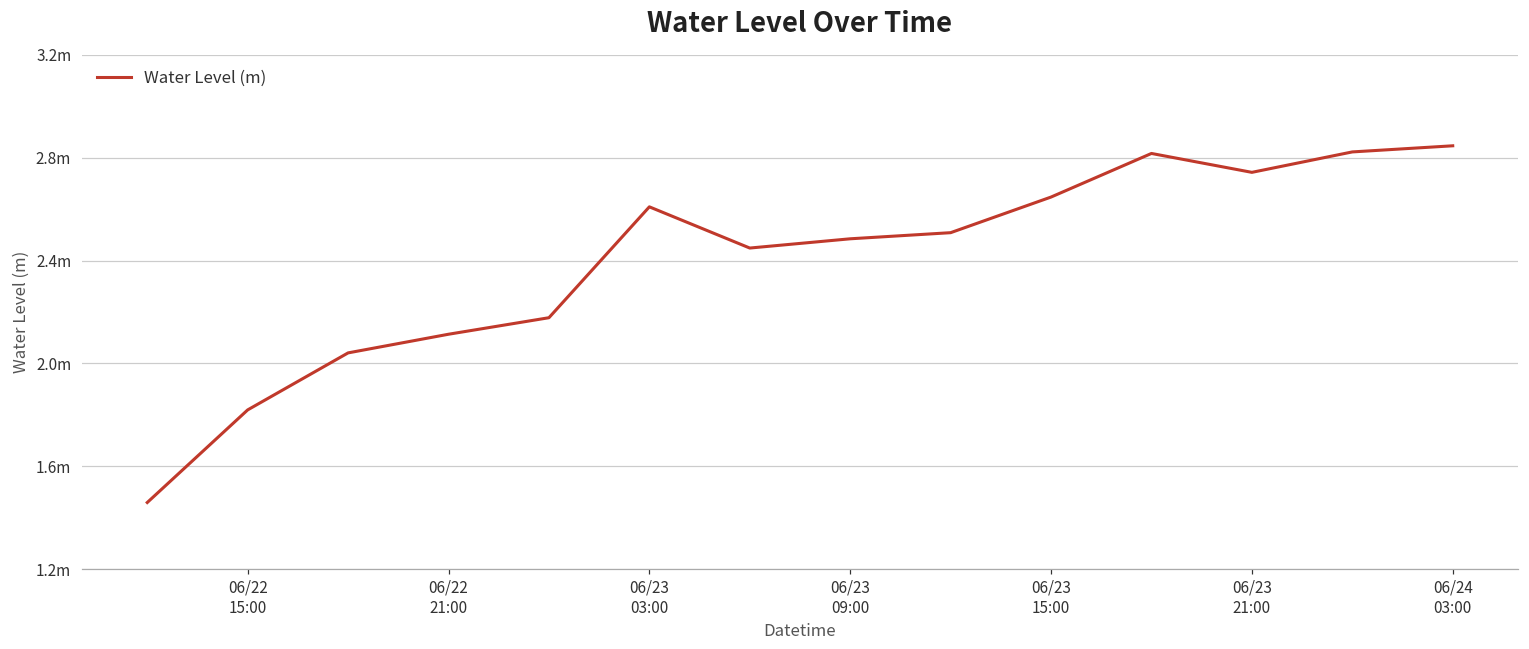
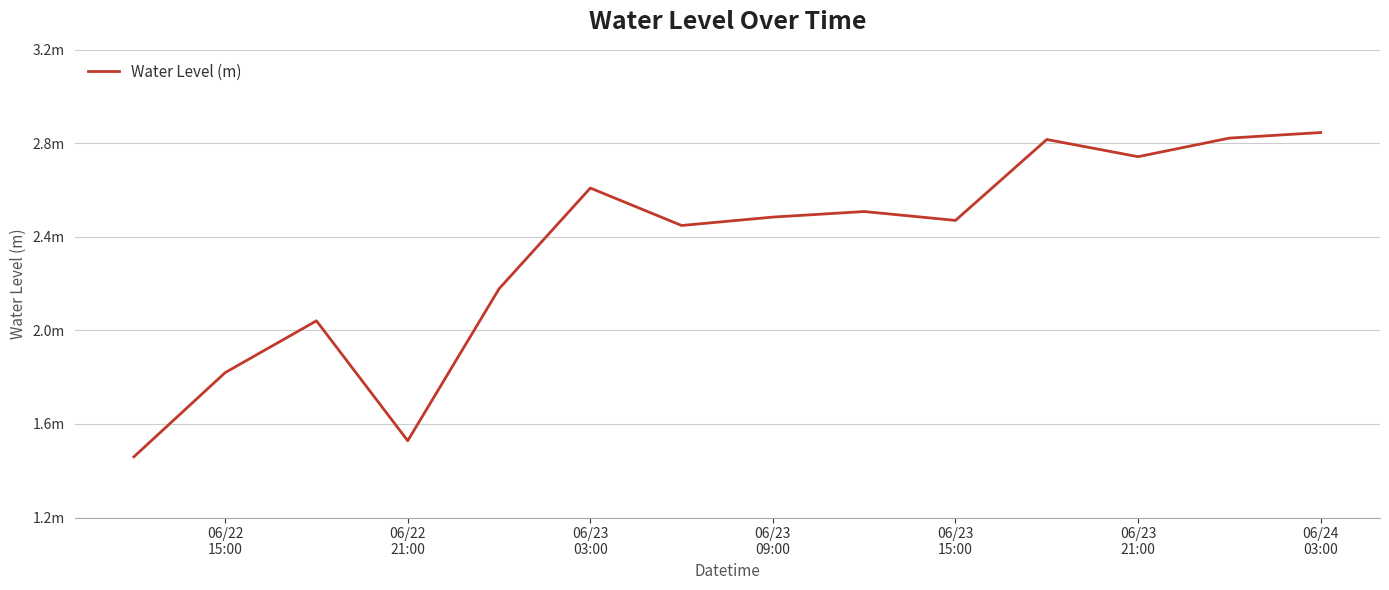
06/22 21:00: 2.11m -> 1.53m
06/23 15:00: 2.65m -> 2.47m
